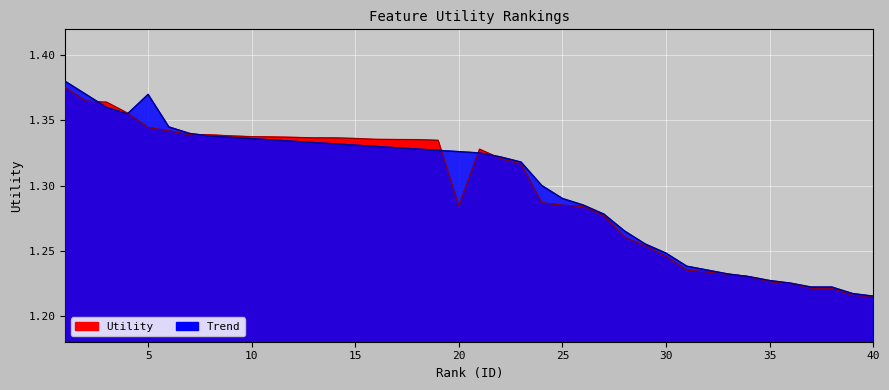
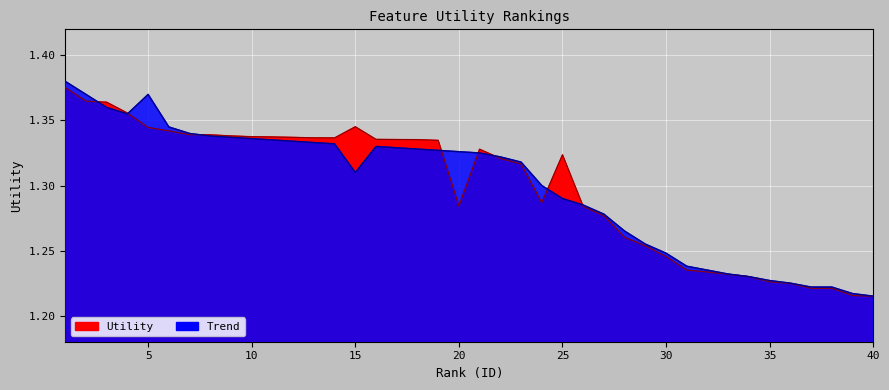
Utility, 15: 1.336 -> 1.345
Trend, 15: 1.331 -> 1.310
Utility, 25: 1.285 -> 1.324
